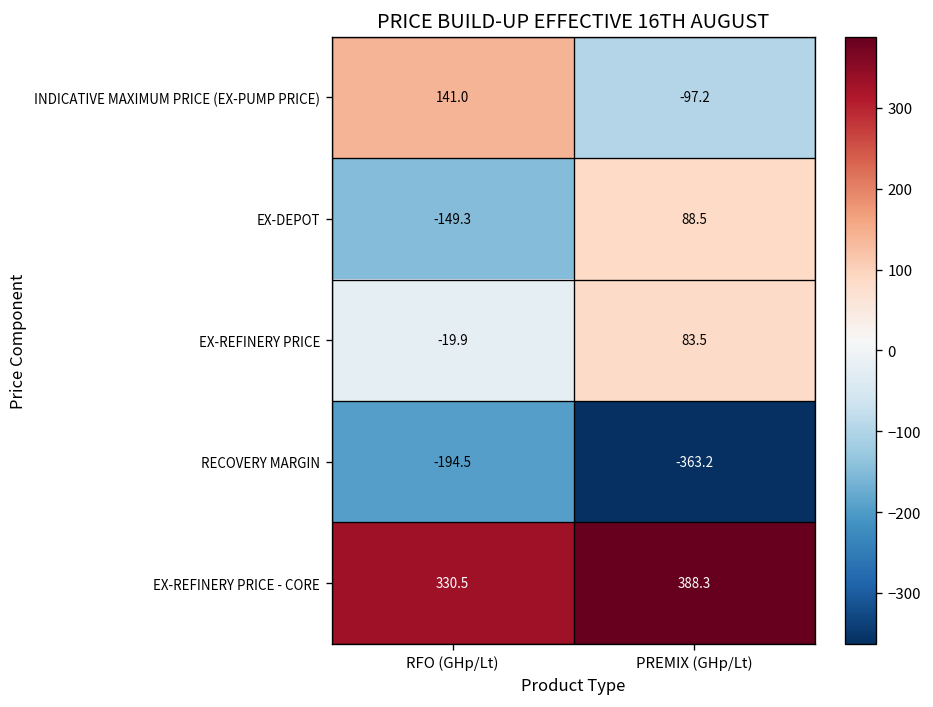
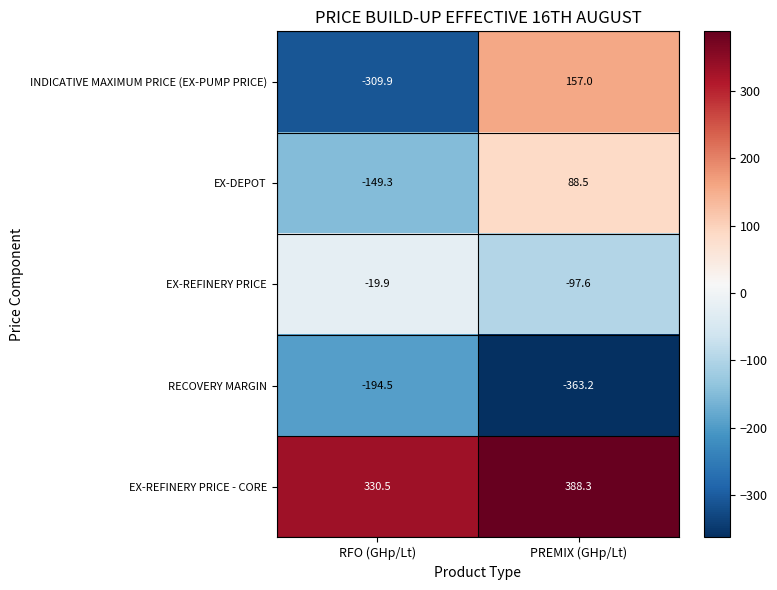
INDICATIVE MAXIMUM PRICE (EX-PUMP PRICE), RFO (GHp/Lt): 141.0 -> -309.9
INDICATIVE MAXIMUM PRICE (EX-PUMP PRICE), PREMIX (GHp/Lt): -97.2 -> 157.0
EX-REFINERY PRICE, PREMIX (GHp/Lt): 83.5 -> -97.6
